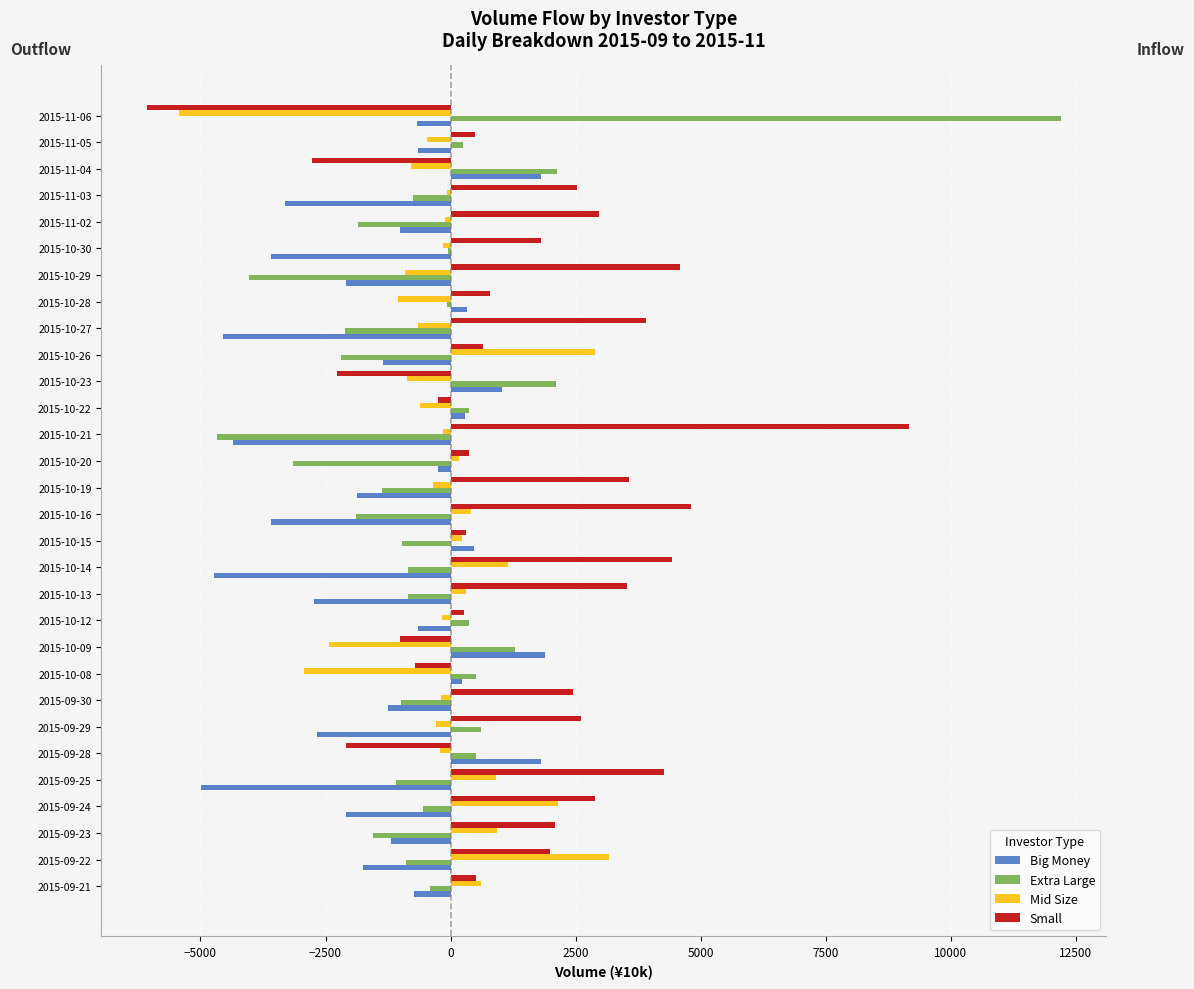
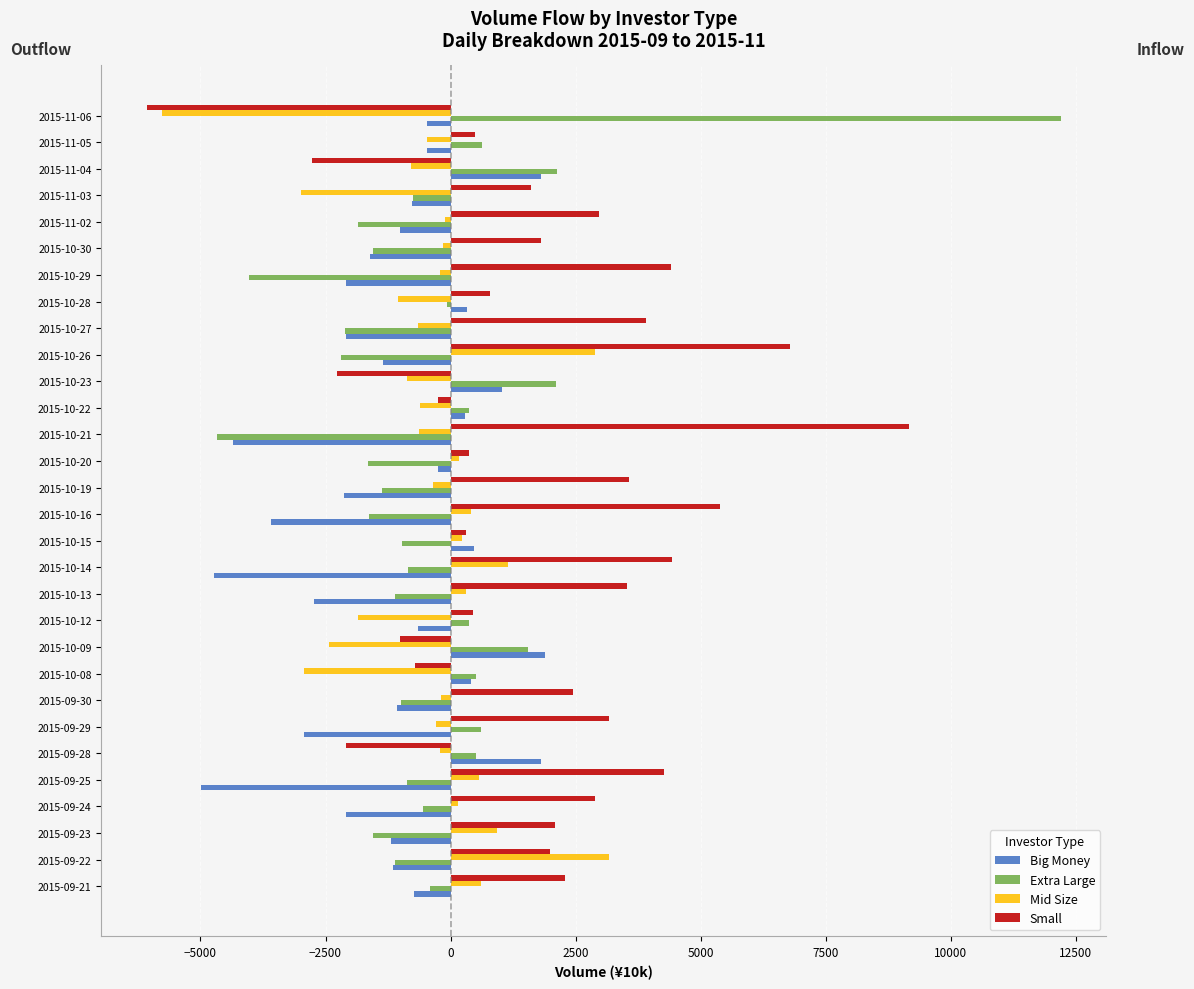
Mid Size, 2015-11-06: -5400 -> -5800
Big Money, 2015-11-06: -700 -> -500
Extra Large, 2015-11-05: 300 -> 600
Big Money, 2015-11-05: -600 -> -500
Small, 2015-11-03: 2500 -> 1600
Mid Size, 2015-11-03: -100 -> -3000
Big Money, 2015-11-03: -3300 -> -800
Extra Large, 2015-10-30: -100 -> -1500
Big Money, 2015-10-30: -3600 -> -1600
Small, 2015-10-29: 4600 -> 4400
Mid Size, 2015-10-29: -900 -> -200
Big Money, 2015-10-27: -4600 -> -2100
Small, 2015-10-26: 700 -> 6800
Mid Size, 2015-10-21: -200 -> -600
Extra Large, 2015-10-20: -3100 -> -1700
Big Money, 2015-10-19: -1900 -> -2100
Small, 2015-10-16: 4800 -> 5400
Extra Large, 2015-10-16: -1900 -> -1600
Extra Large, 2015-10-13: -900 -> -1100
Small, 2015-10-12: 300 -> 400
Mid Size, 2015-10-12: -200 -> -1900
Extra Large, 2015-10-09: 1300 -> 1500
Big Money, 2015-10-08: 200 -> 400
Big Money, 2015-09-30: -1300 -> -1100
Small, 2015-09-29: 2600 -> 3200
Big Money, 2015-09-29: -2700 -> -2900
Mid Size, 2015-09-25: 900 -> 600
Extra Large, 2015-09-25: -1100 -> -900
Mid Size, 2015-09-24: 2100 -> 200
Extra Large, 2015-09-22: -900 -> -1100
Big Money, 2015-09-22: -1800 -> -1100
Small, 2015-09-21: 500 -> 2300
